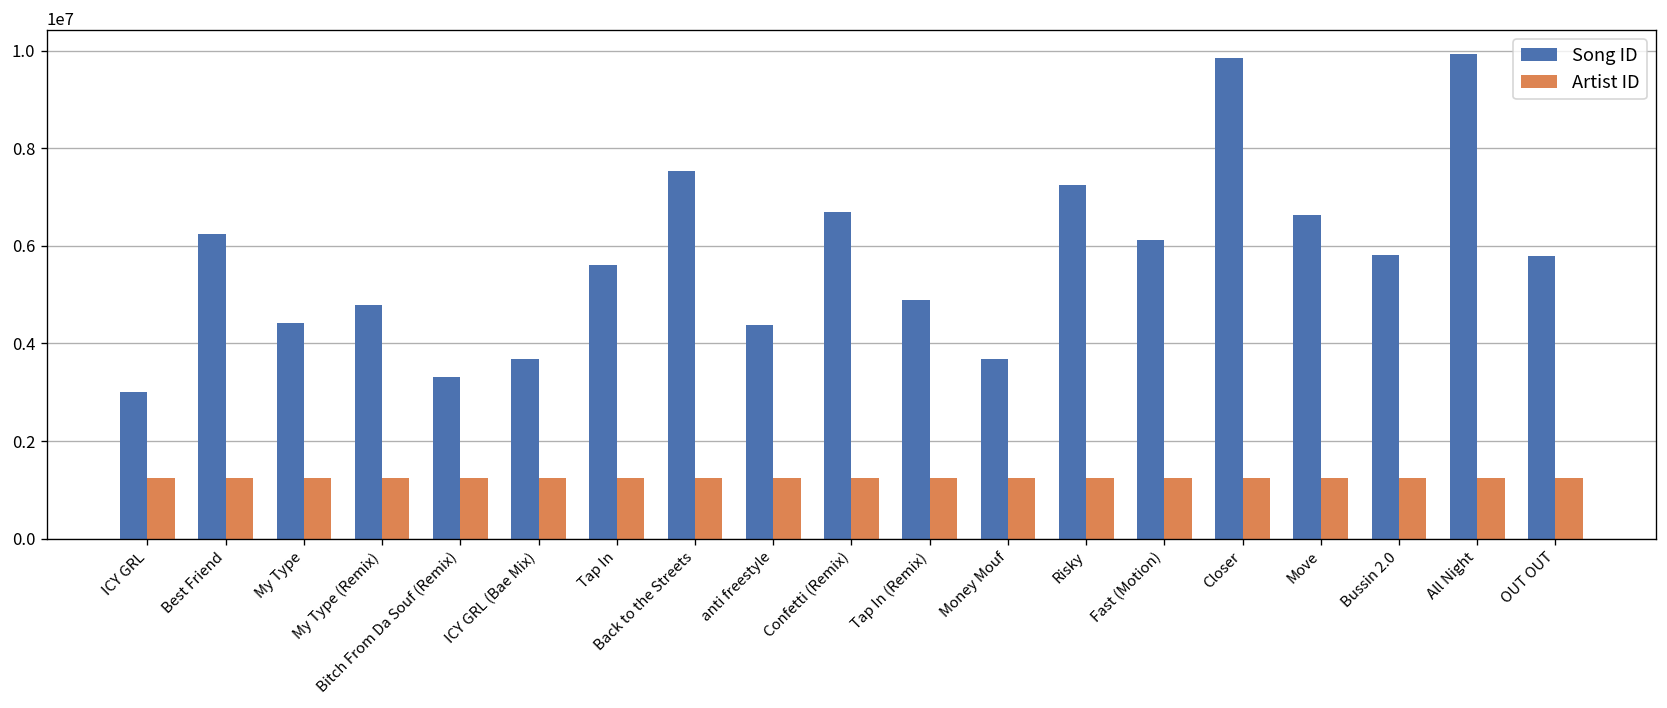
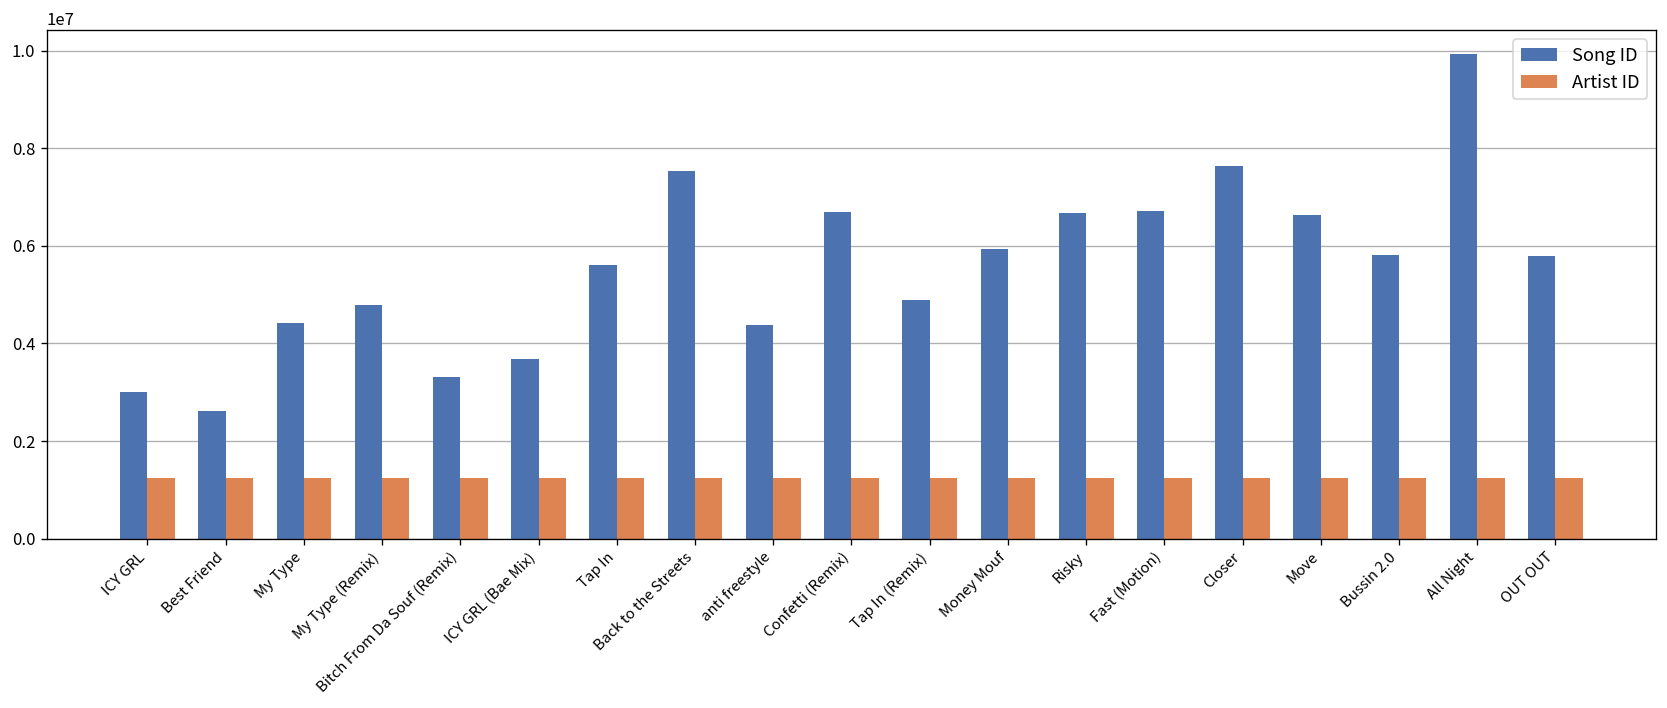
Song ID, Best Friend: 6200000 -> 2600000
Song ID, Money Mouf: 3700000 -> 5900000
Song ID, Risky: 7200000 -> 6700000
Song ID, Fast (Motion): 6100000 -> 6700000
Song ID, Closer: 9800000 -> 7600000
